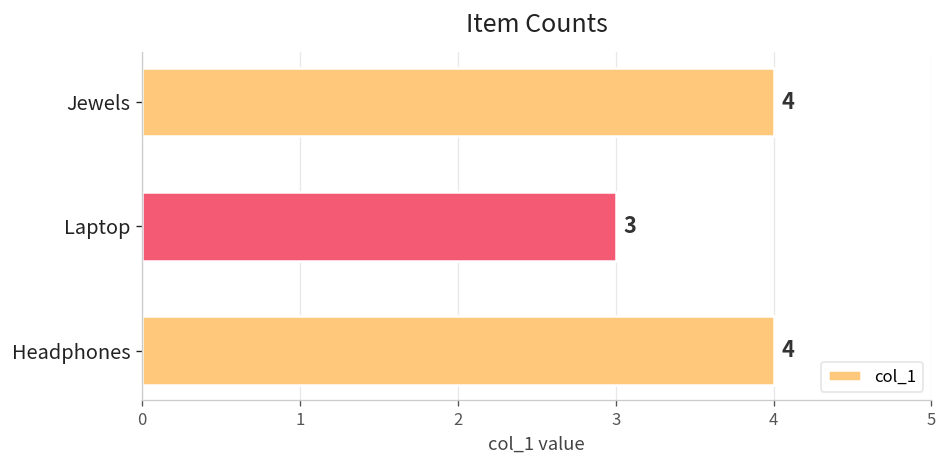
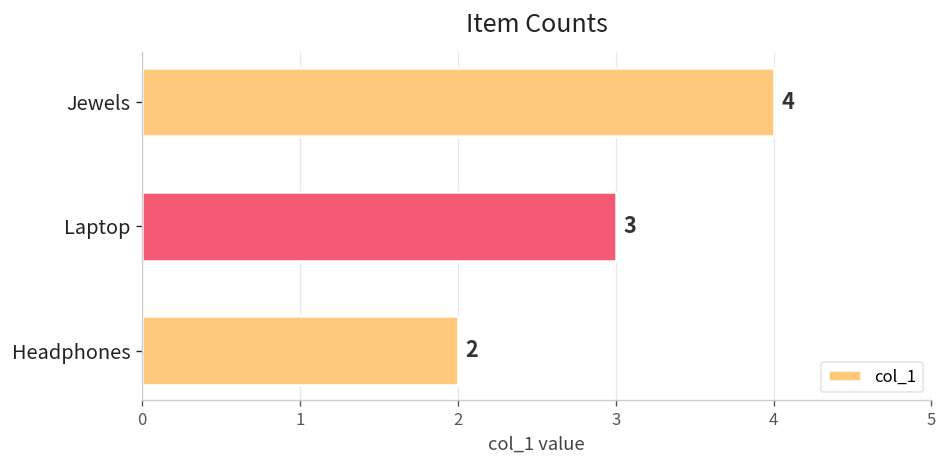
Headphones: 4 -> 2
